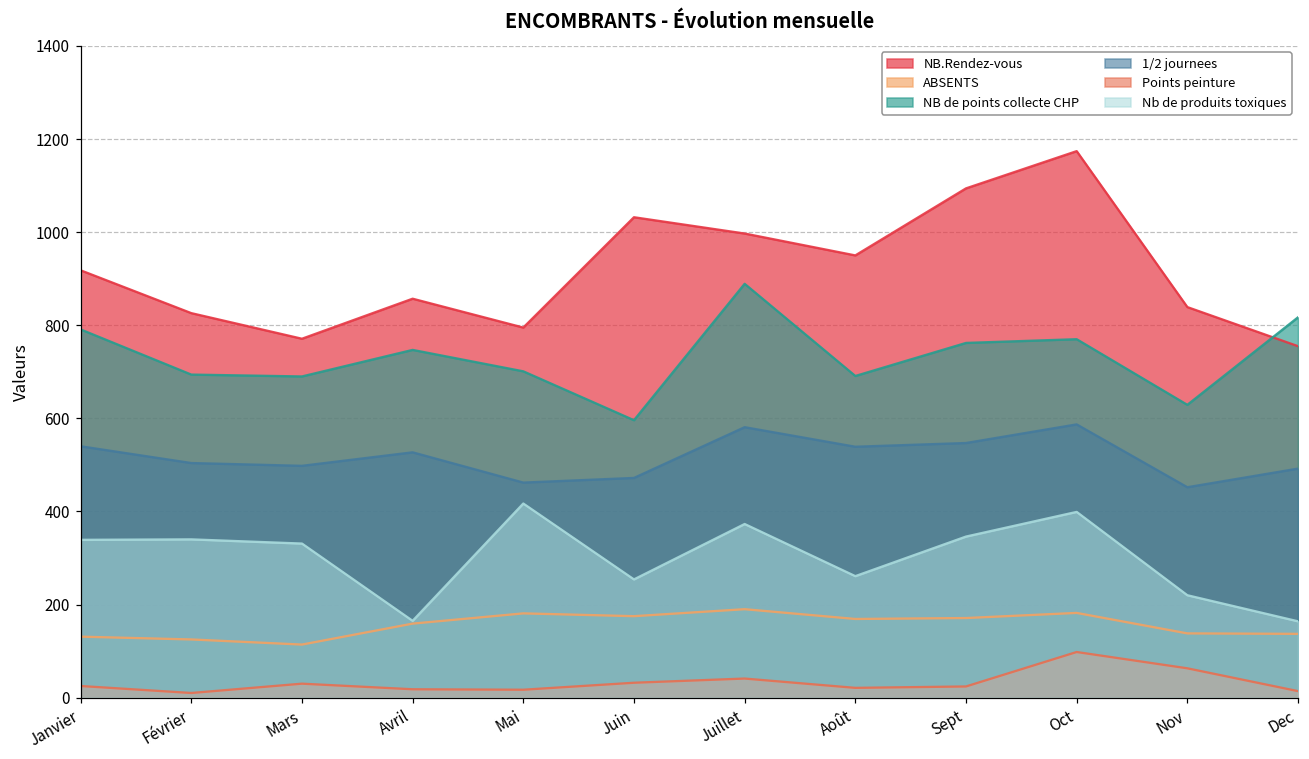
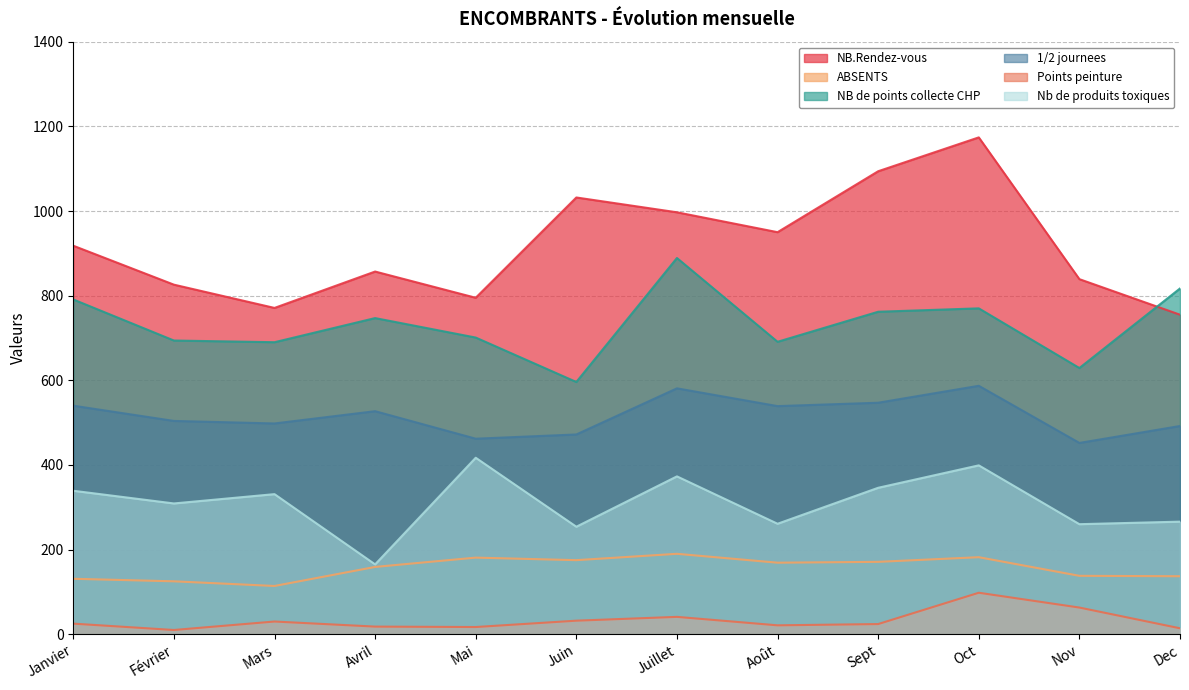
Nb de produits toxiques, Février: 340 -> 310
Nb de produits toxiques, Nov: 220 -> 260
Nb de produits toxiques, Dec: 160 -> 270
